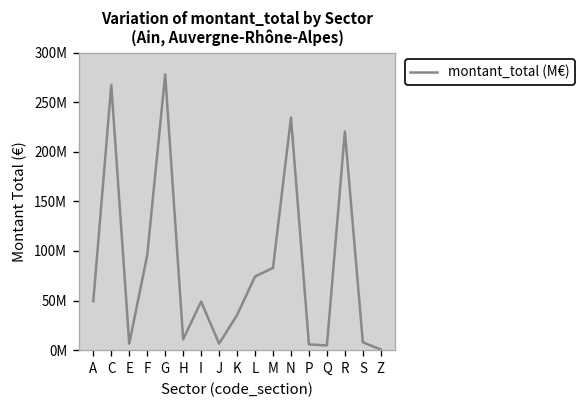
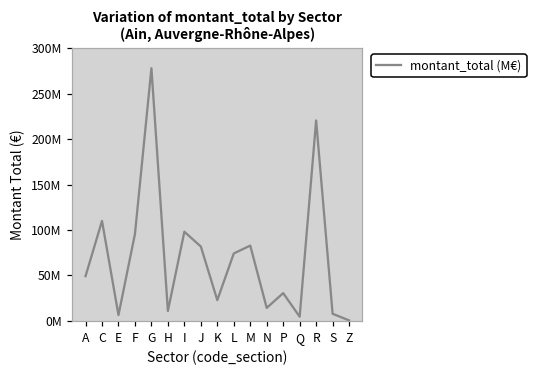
C: 270000000 -> 110000000
I: 50000000 -> 100000000
J: 10000000 -> 80000000
K: 40000000 -> 20000000
N: 230000000 -> 10000000
P: 10000000 -> 30000000
